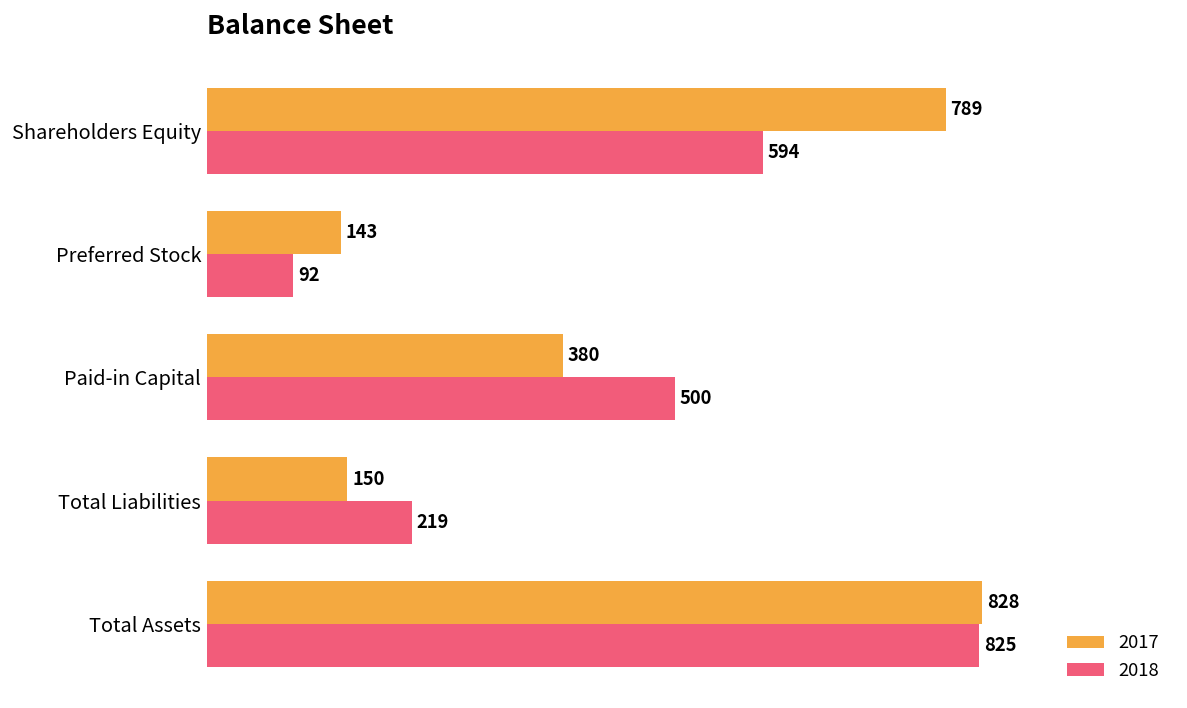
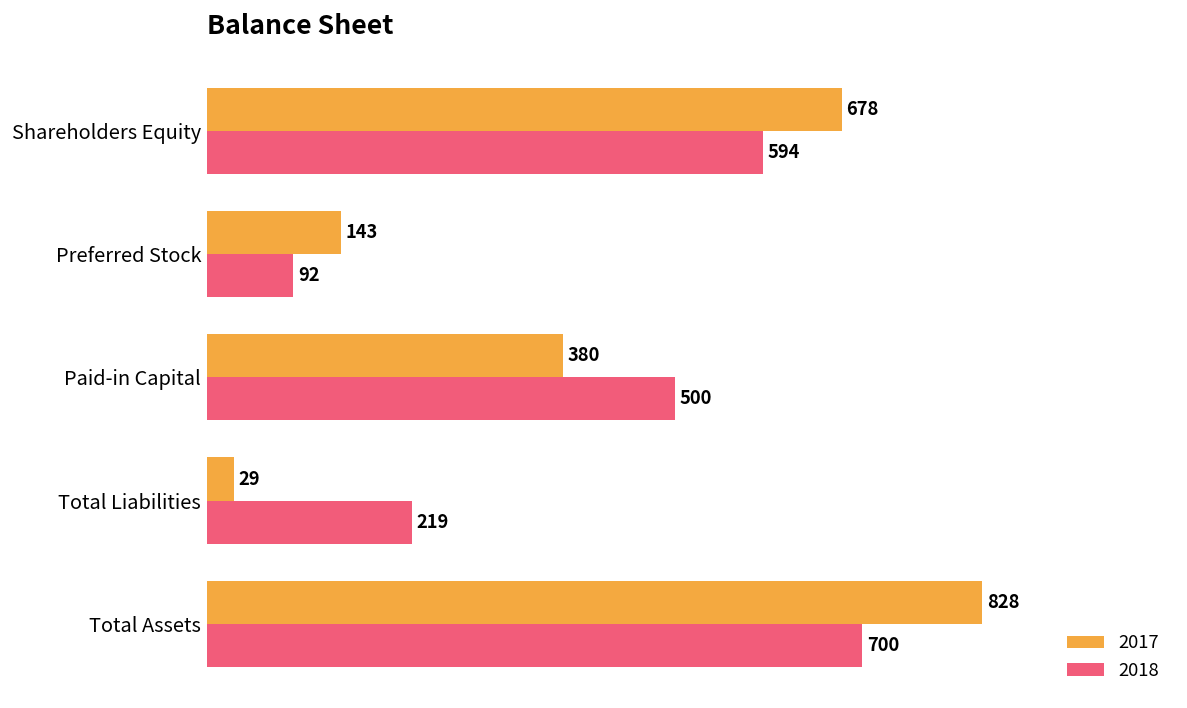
2017, Shareholders Equity: 789 -> 678
2017, Total Liabilities: 150 -> 29
2018, Total Assets: 825 -> 700
